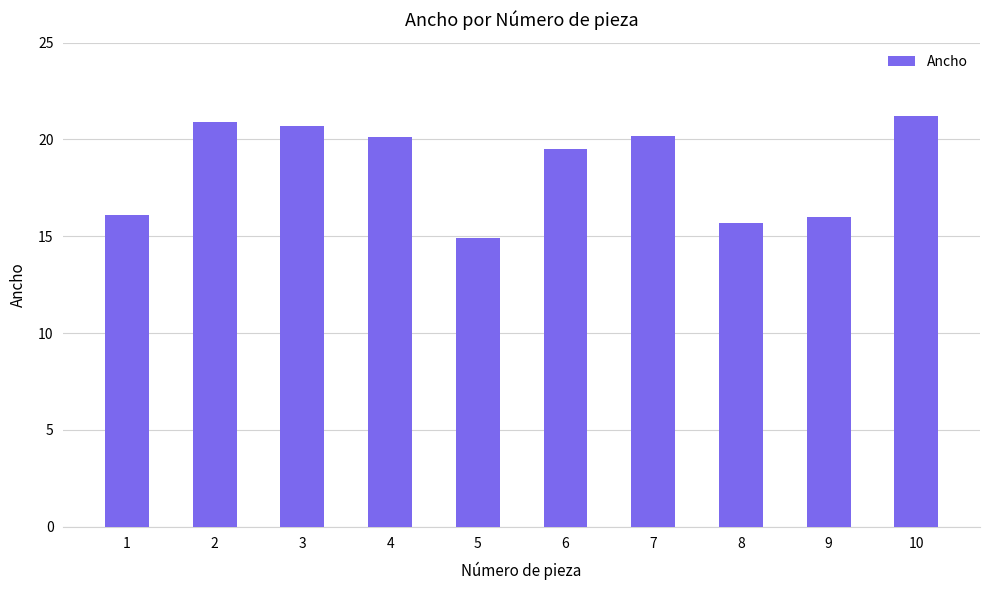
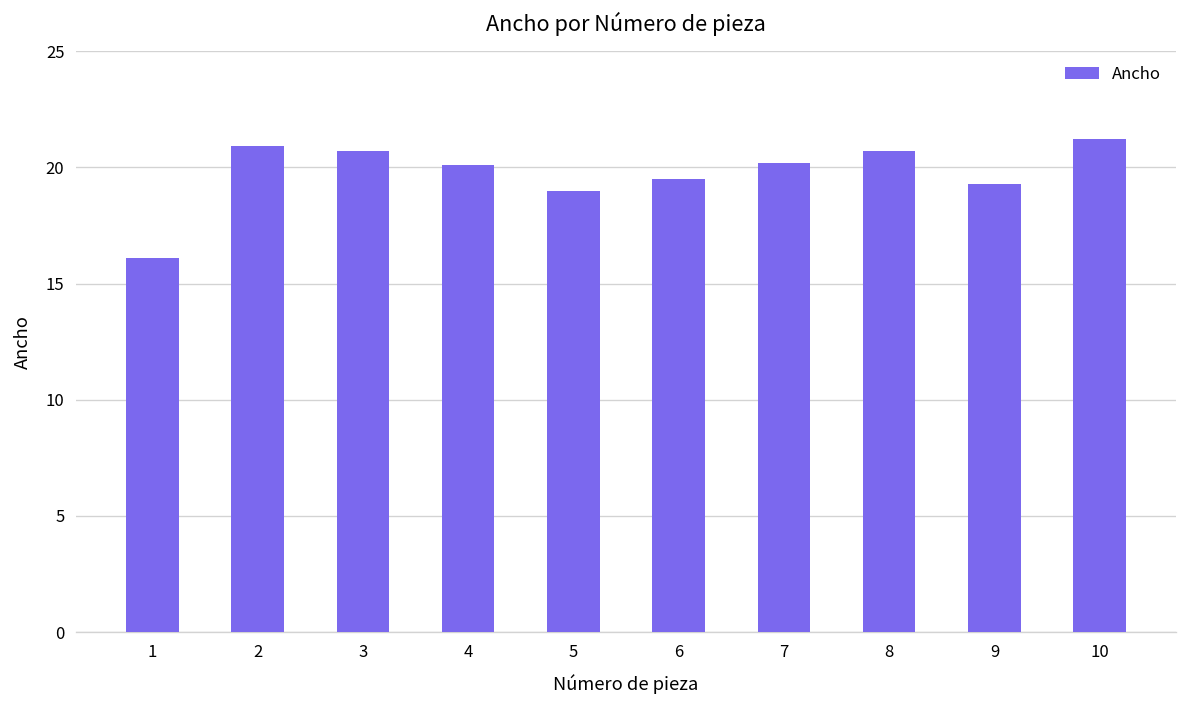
5: 14.9 -> 19.0
8: 15.7 -> 20.7
9: 16.0 -> 19.3
